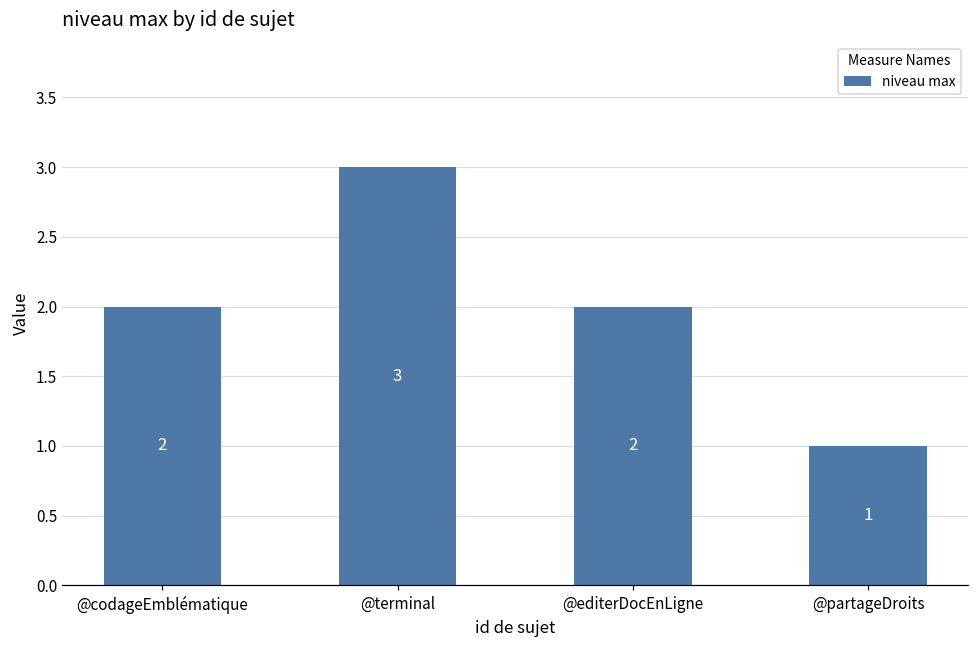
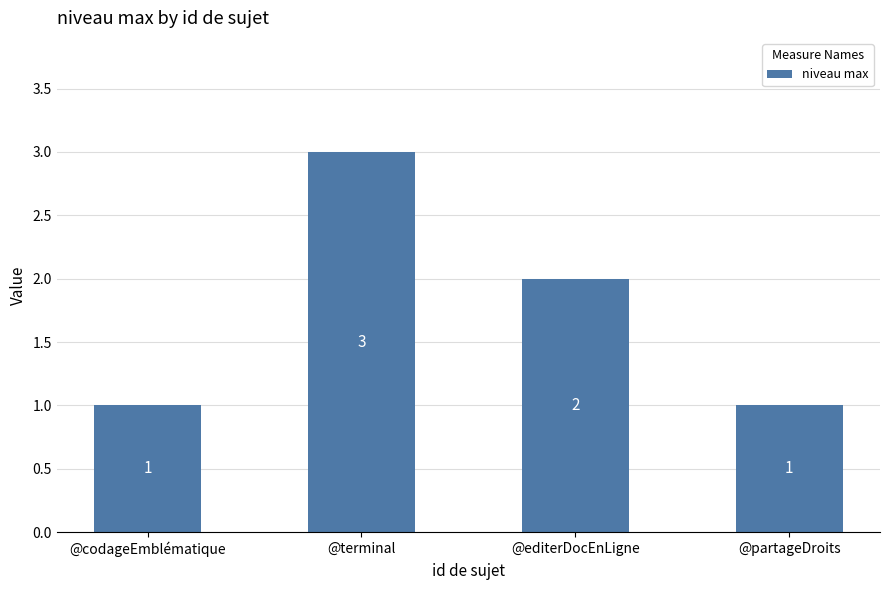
@codageEmblématique: 2 -> 1
